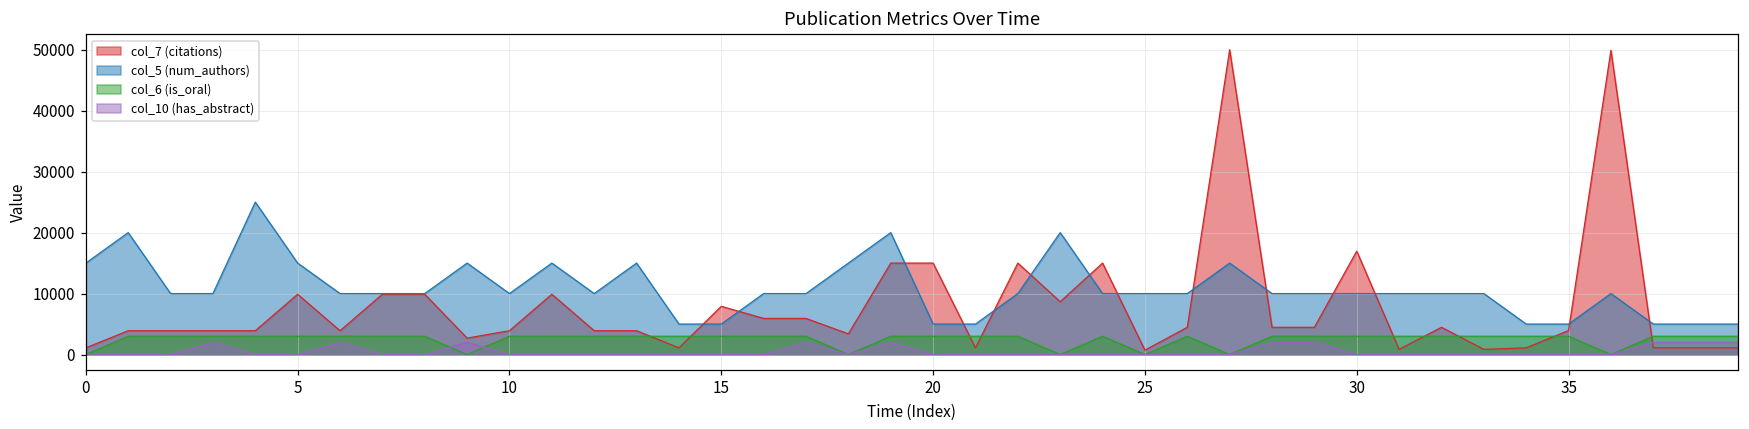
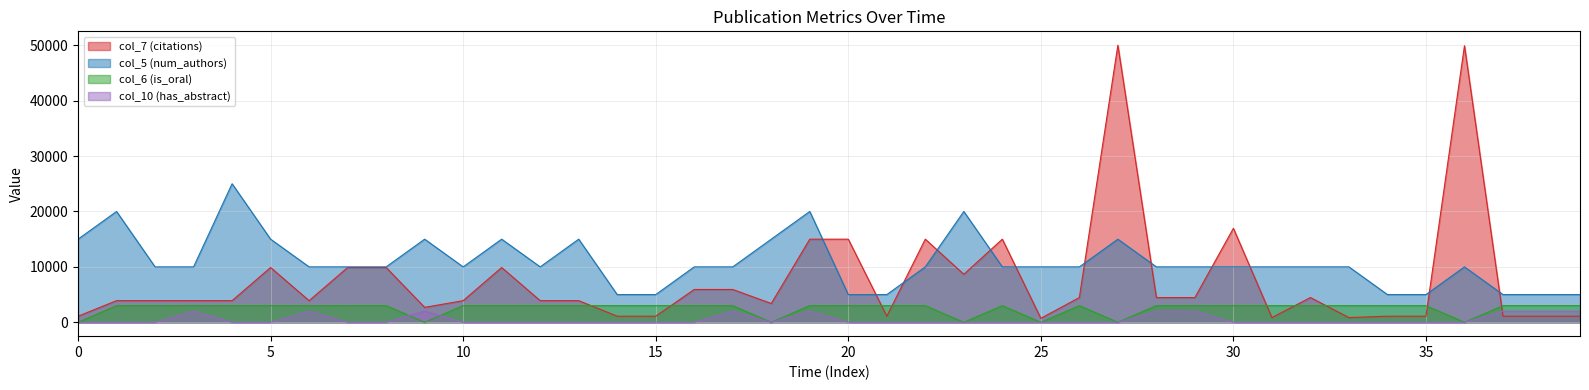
col_7 (citations), 15: 8000 -> 1000
col_7 (citations), 35: 4000 -> 1000
